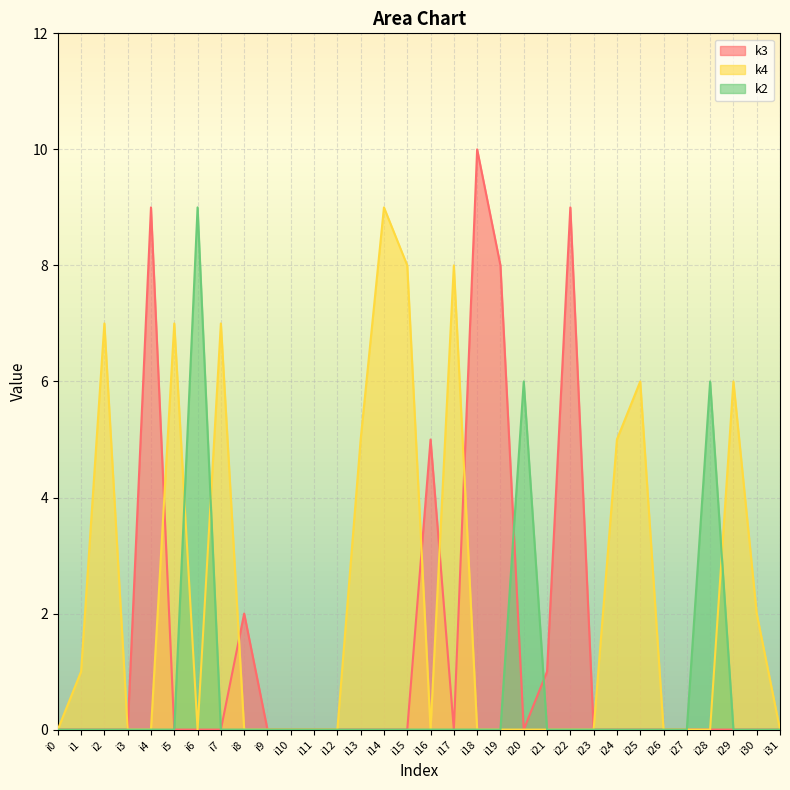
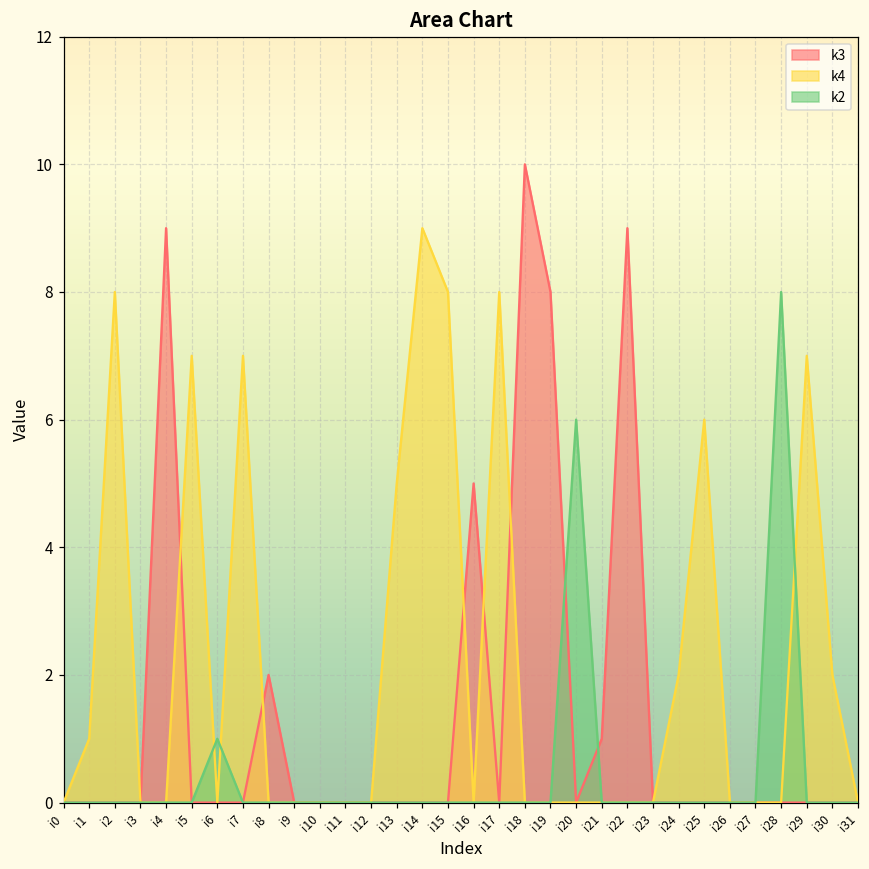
k4, i2: 7 -> 8
k2, i6: 9 -> 1
k4, i24: 5 -> 2
k2, i28: 6 -> 8
k4, i29: 6 -> 7
